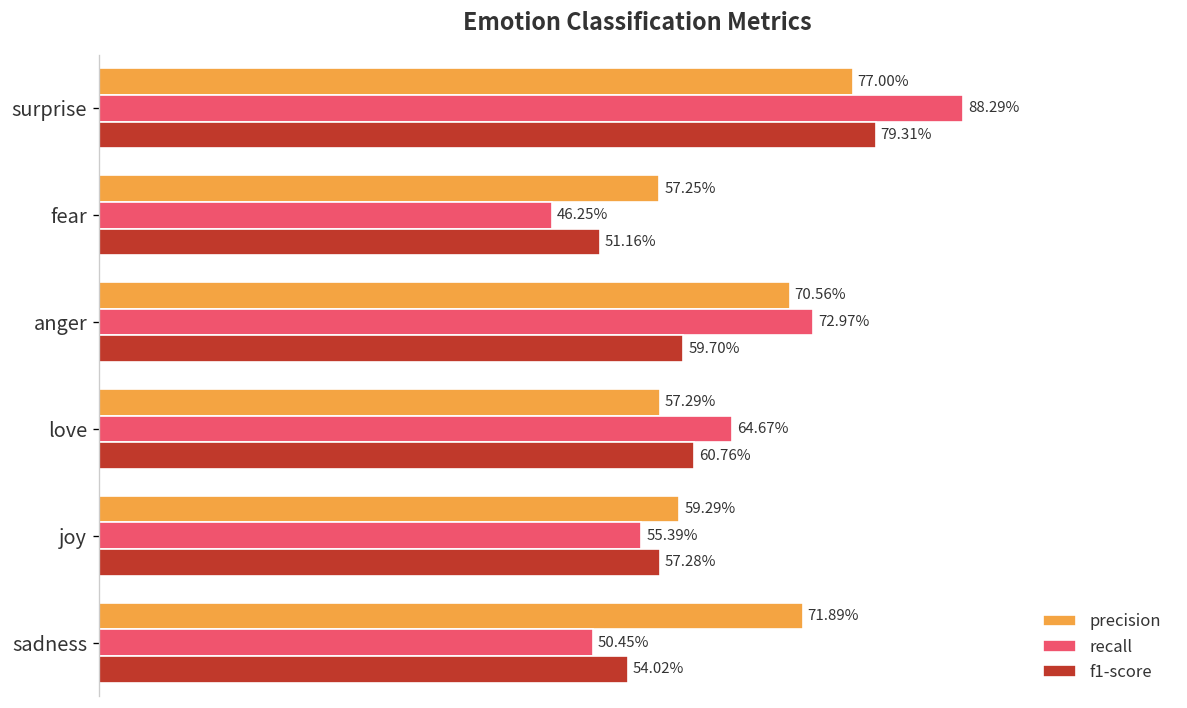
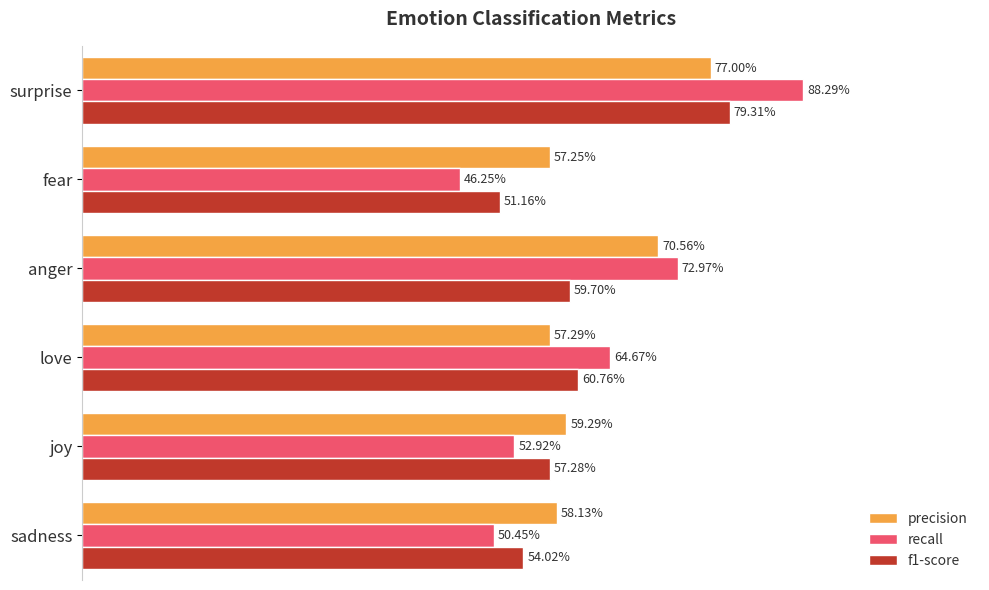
recall, joy: 55.39% -> 52.92%
precision, sadness: 71.89% -> 58.13%
